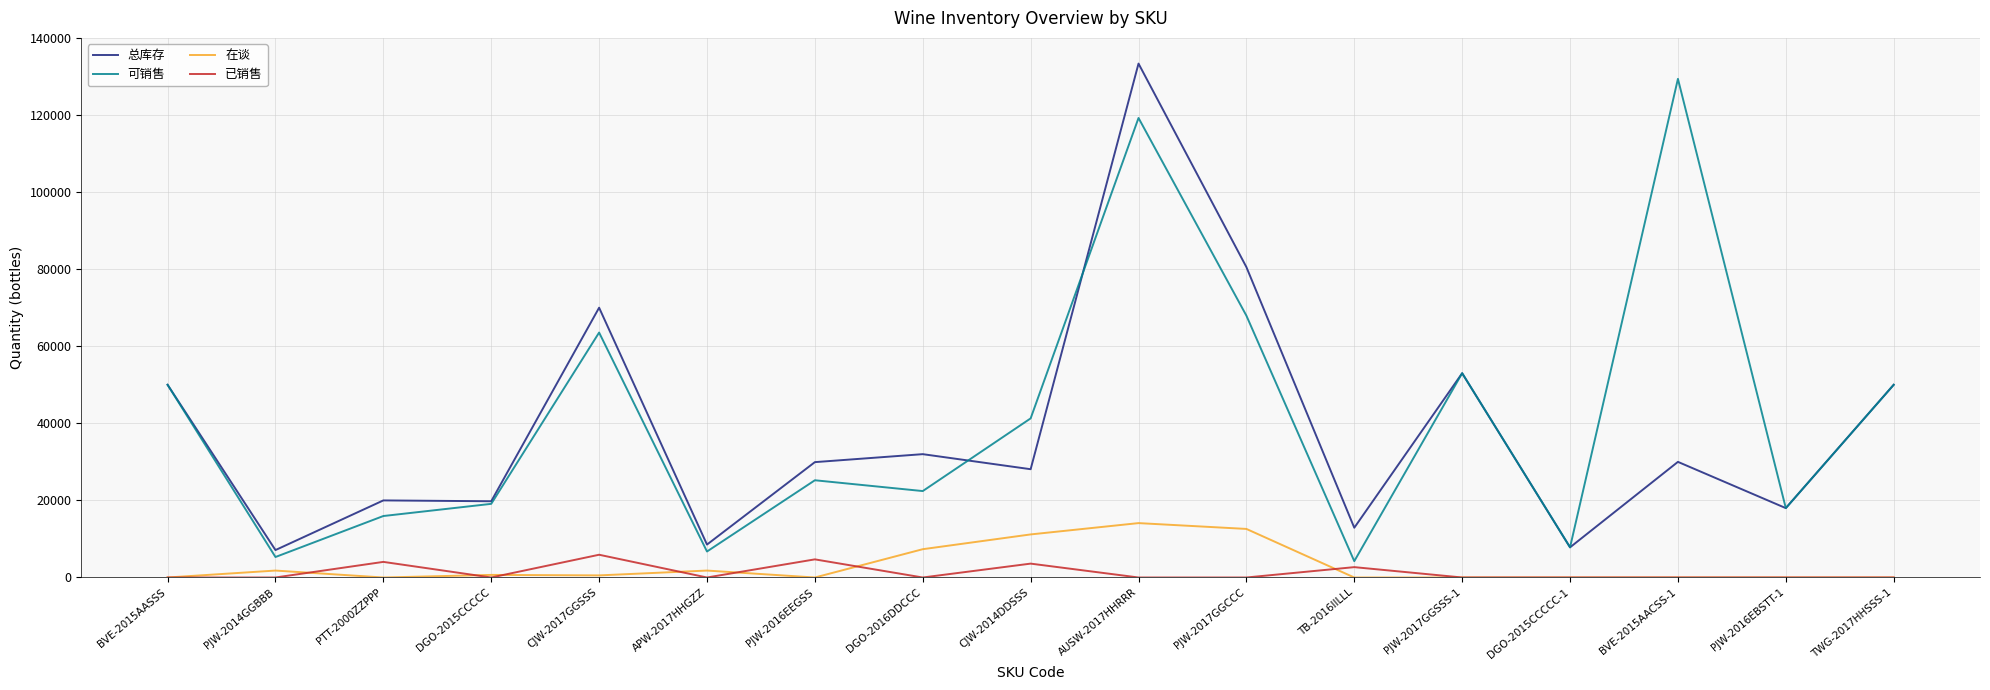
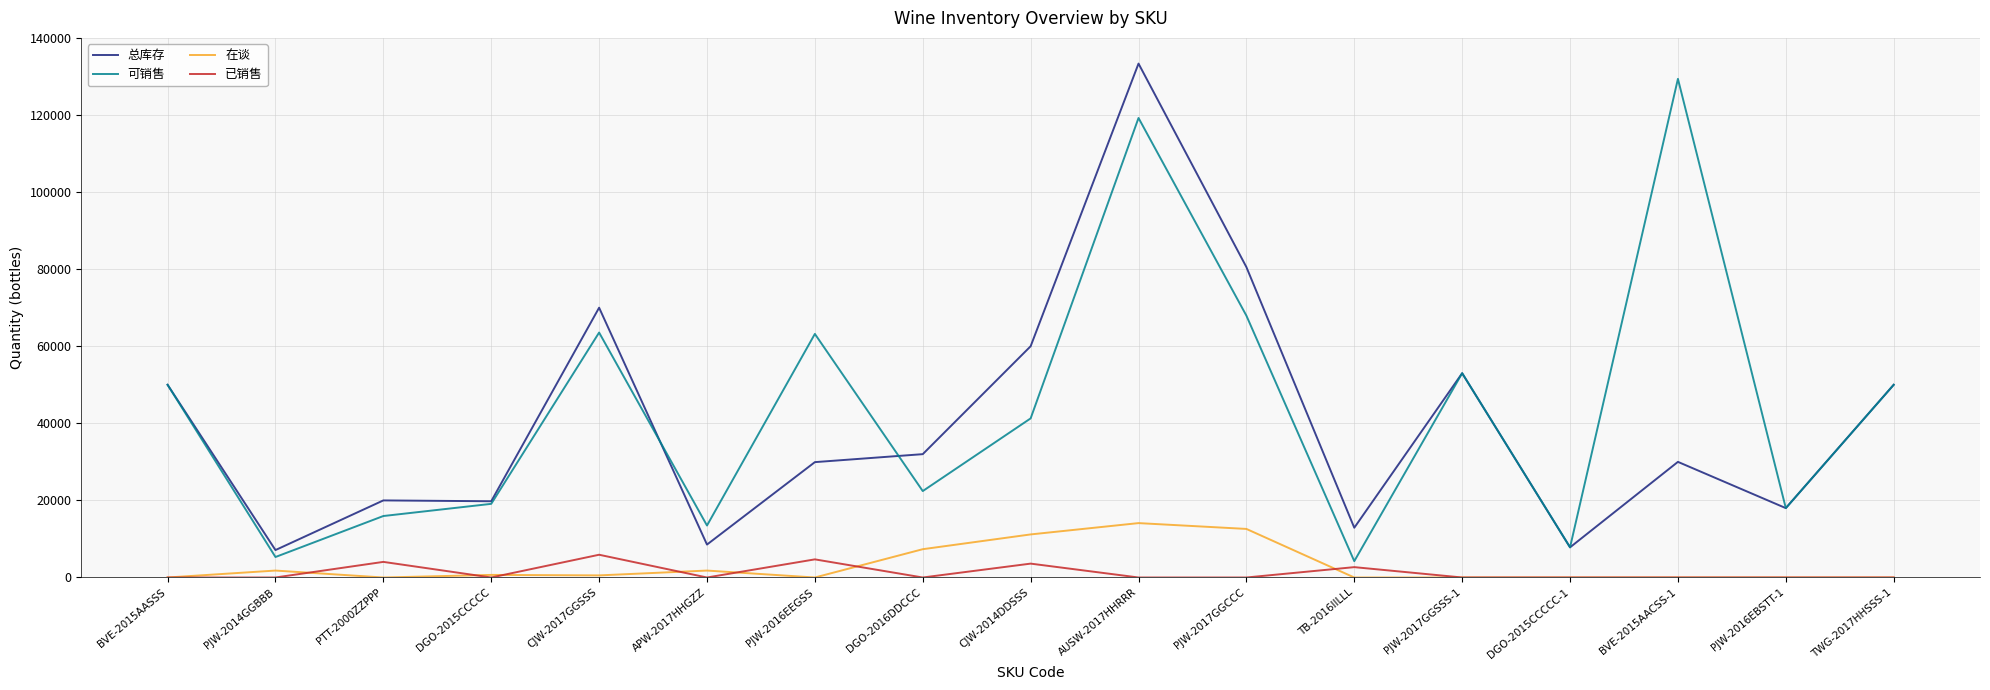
可销售, APW-2017HHGZZ: 7000 -> 13000
可销售, PJW-2016EEGSS: 25000 -> 63000
总库存, CJW-2014DDSSS: 28000 -> 60000
